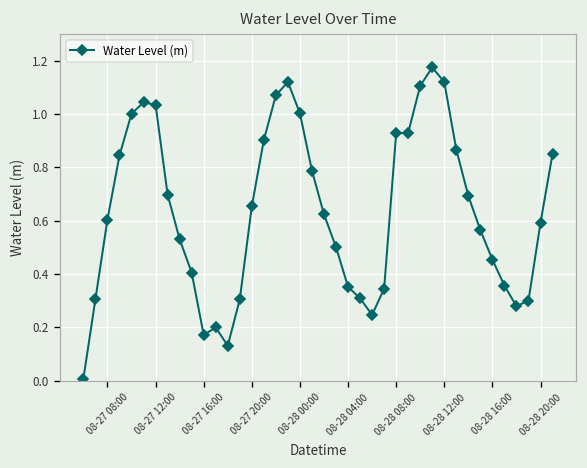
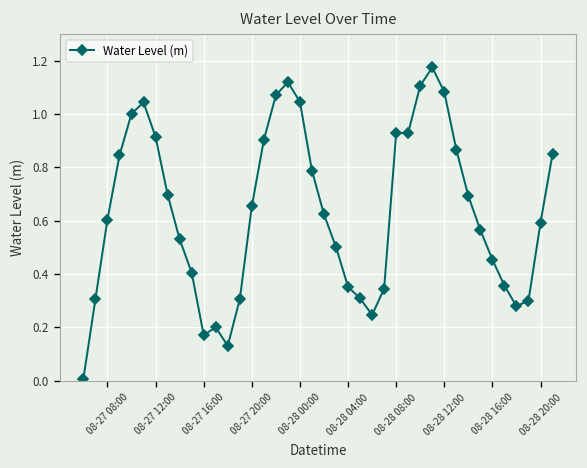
08-27 12:00: 1.03 -> 0.91
08-28 00:00: 1.00 -> 1.05
08-28 12:00: 1.12 -> 1.08
